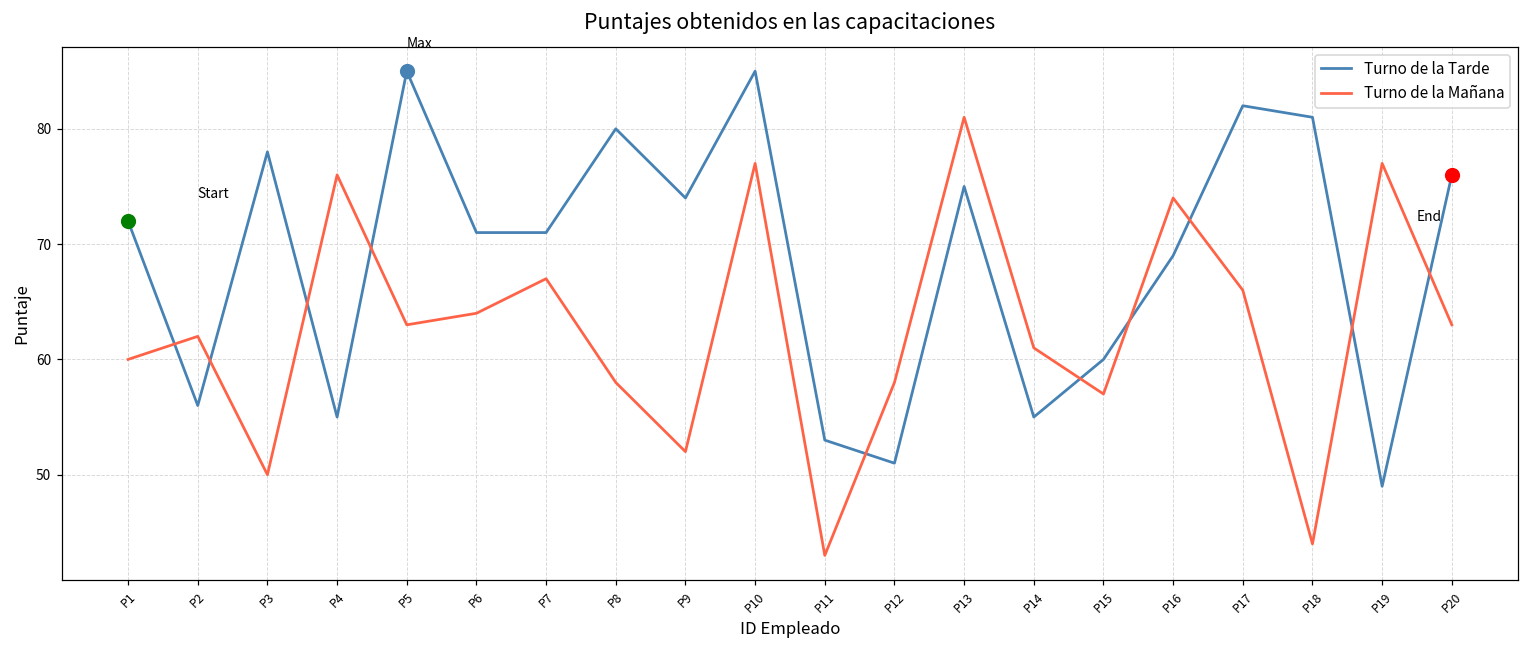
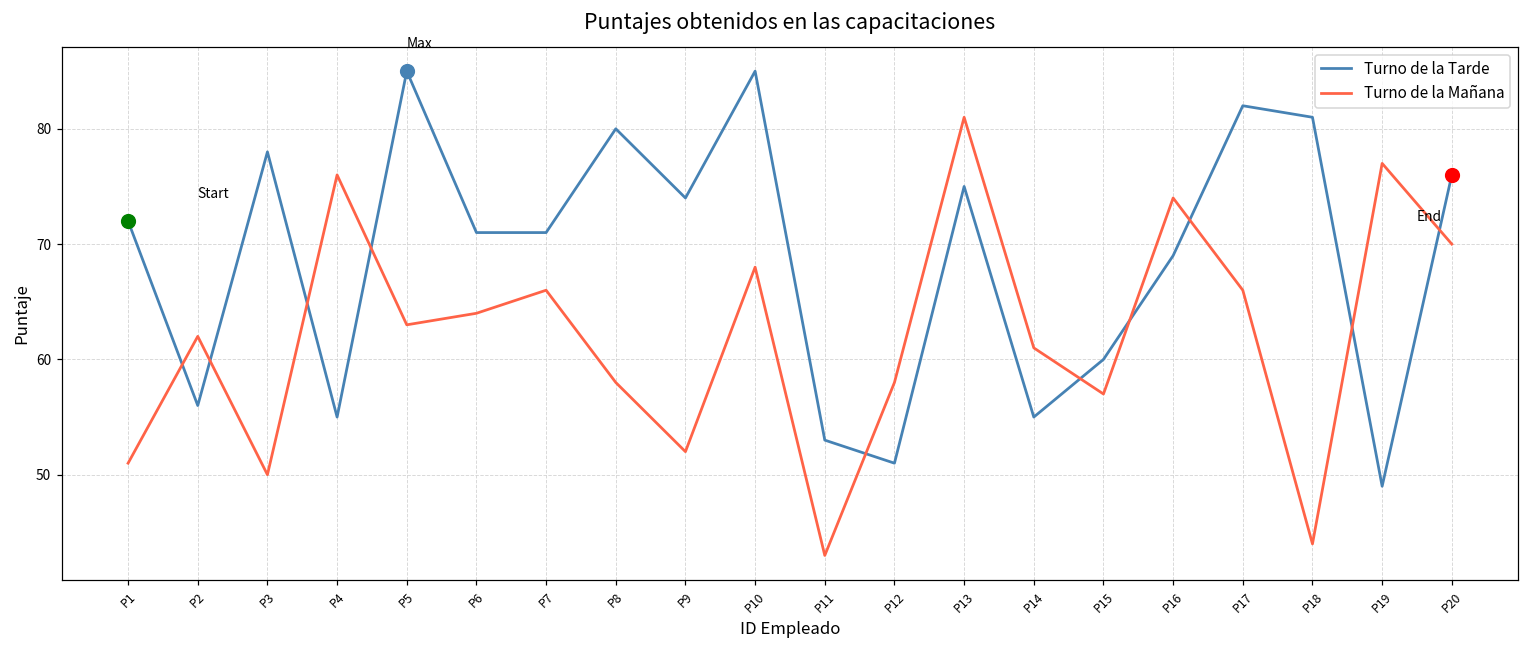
Turno de la Mañana, P1: 60 -> 51
Turno de la Mañana, P7: 67 -> 66
Turno de la Mañana, P10: 77 -> 68
Turno de la Mañana, P20: 63 -> 70
